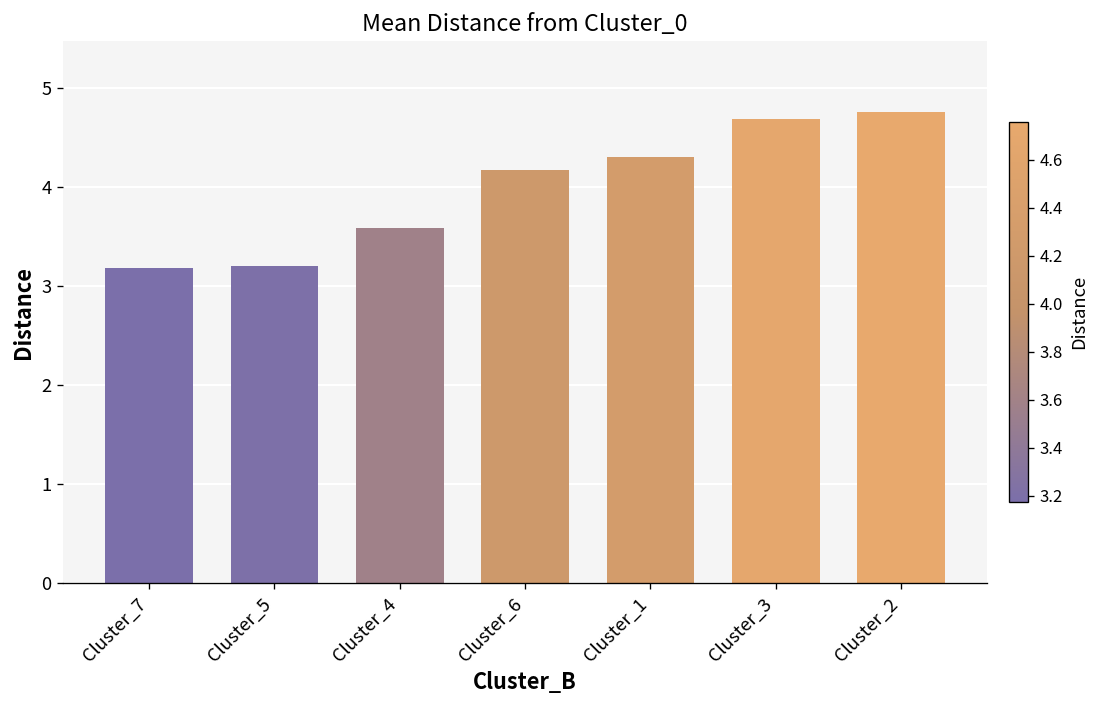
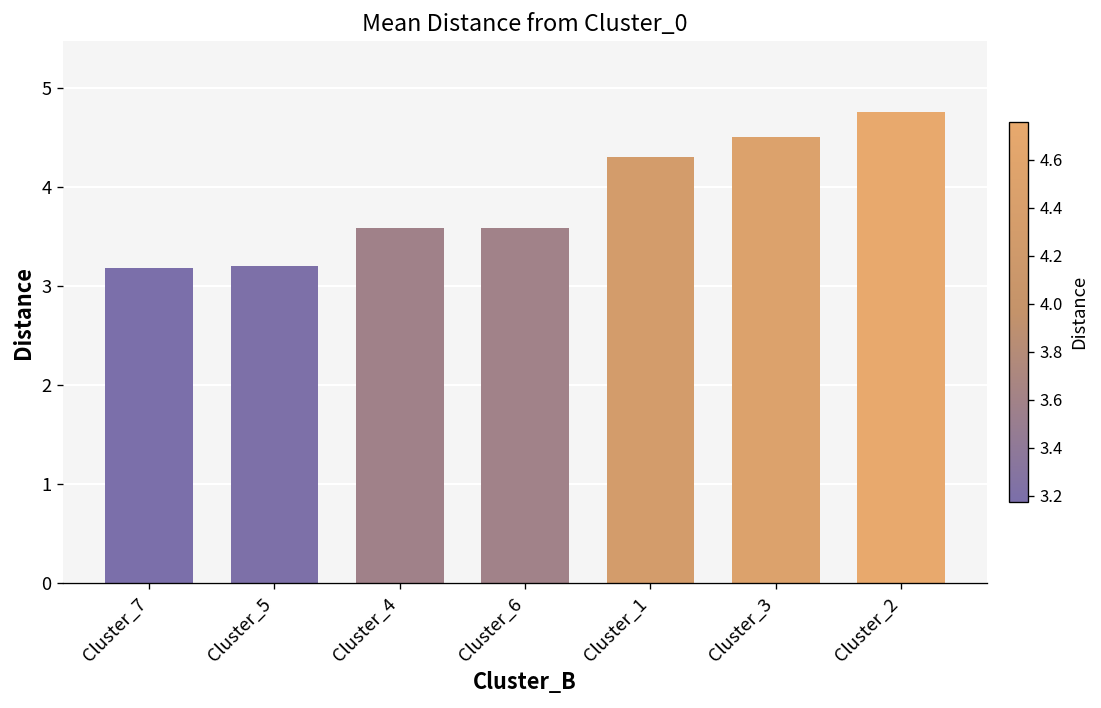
Cluster_6: 4.2 -> 3.6
Cluster_3: 4.7 -> 4.5
